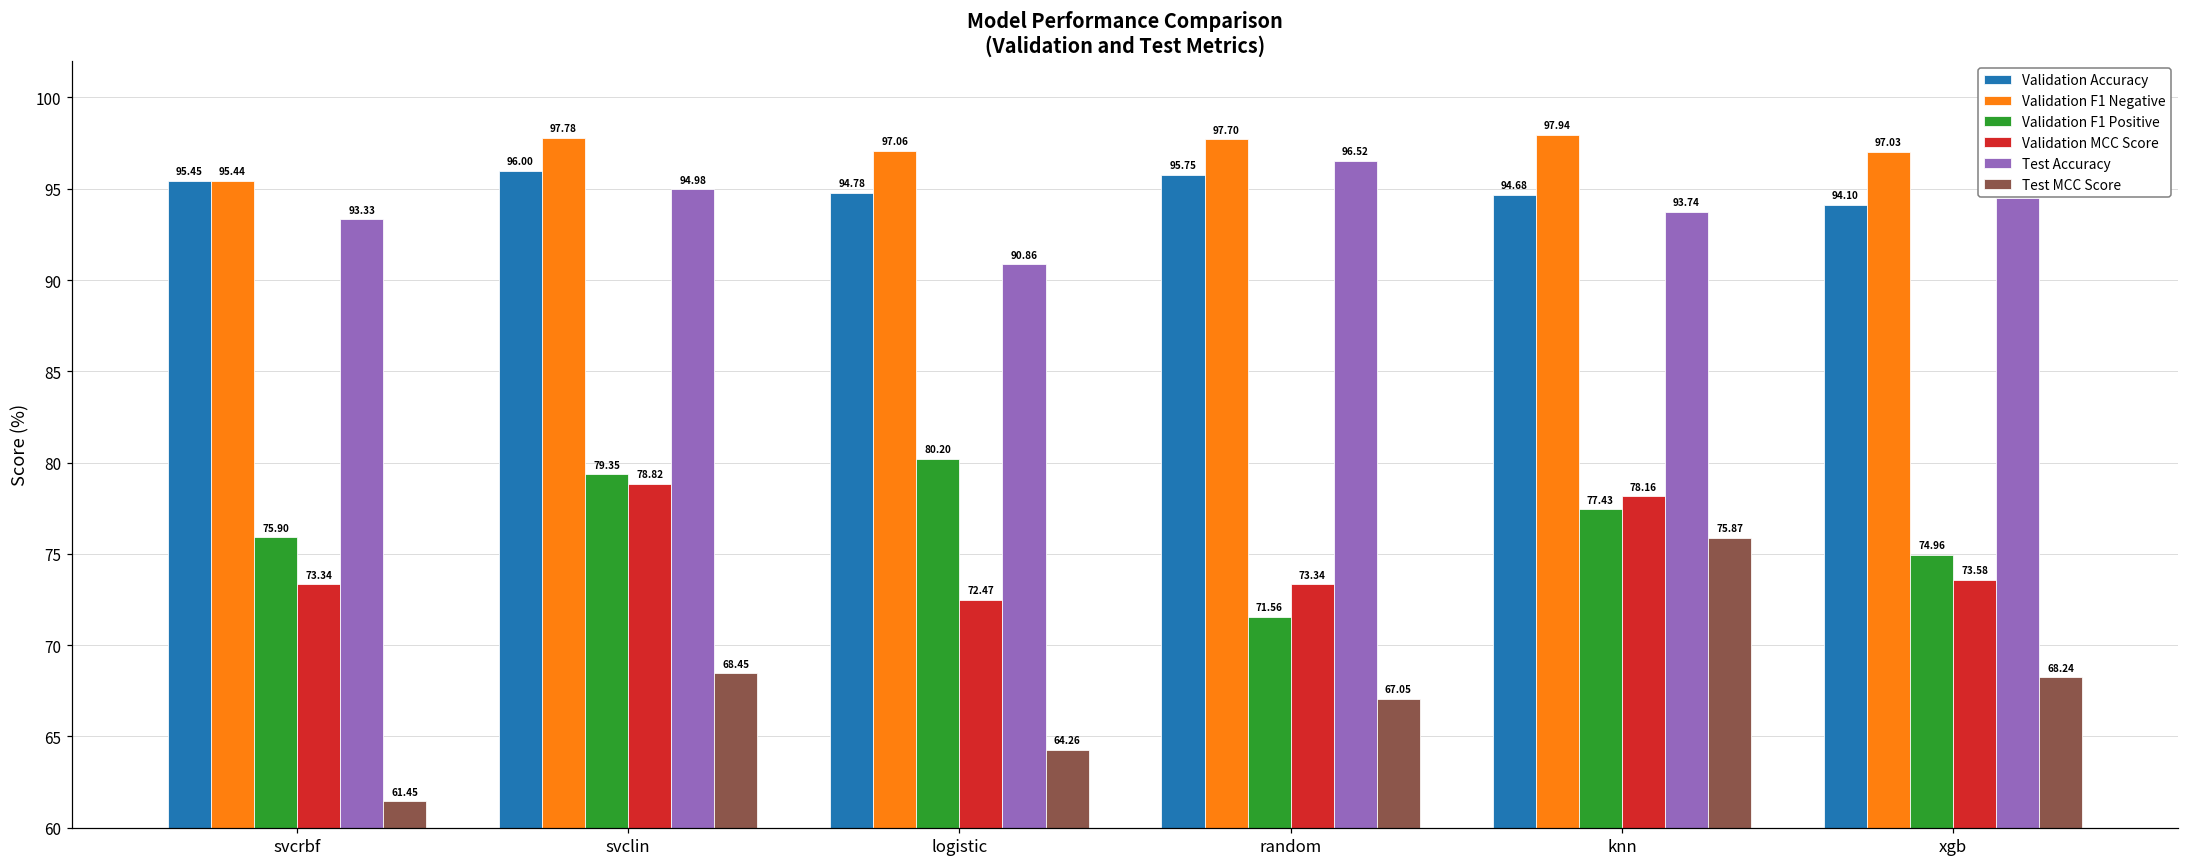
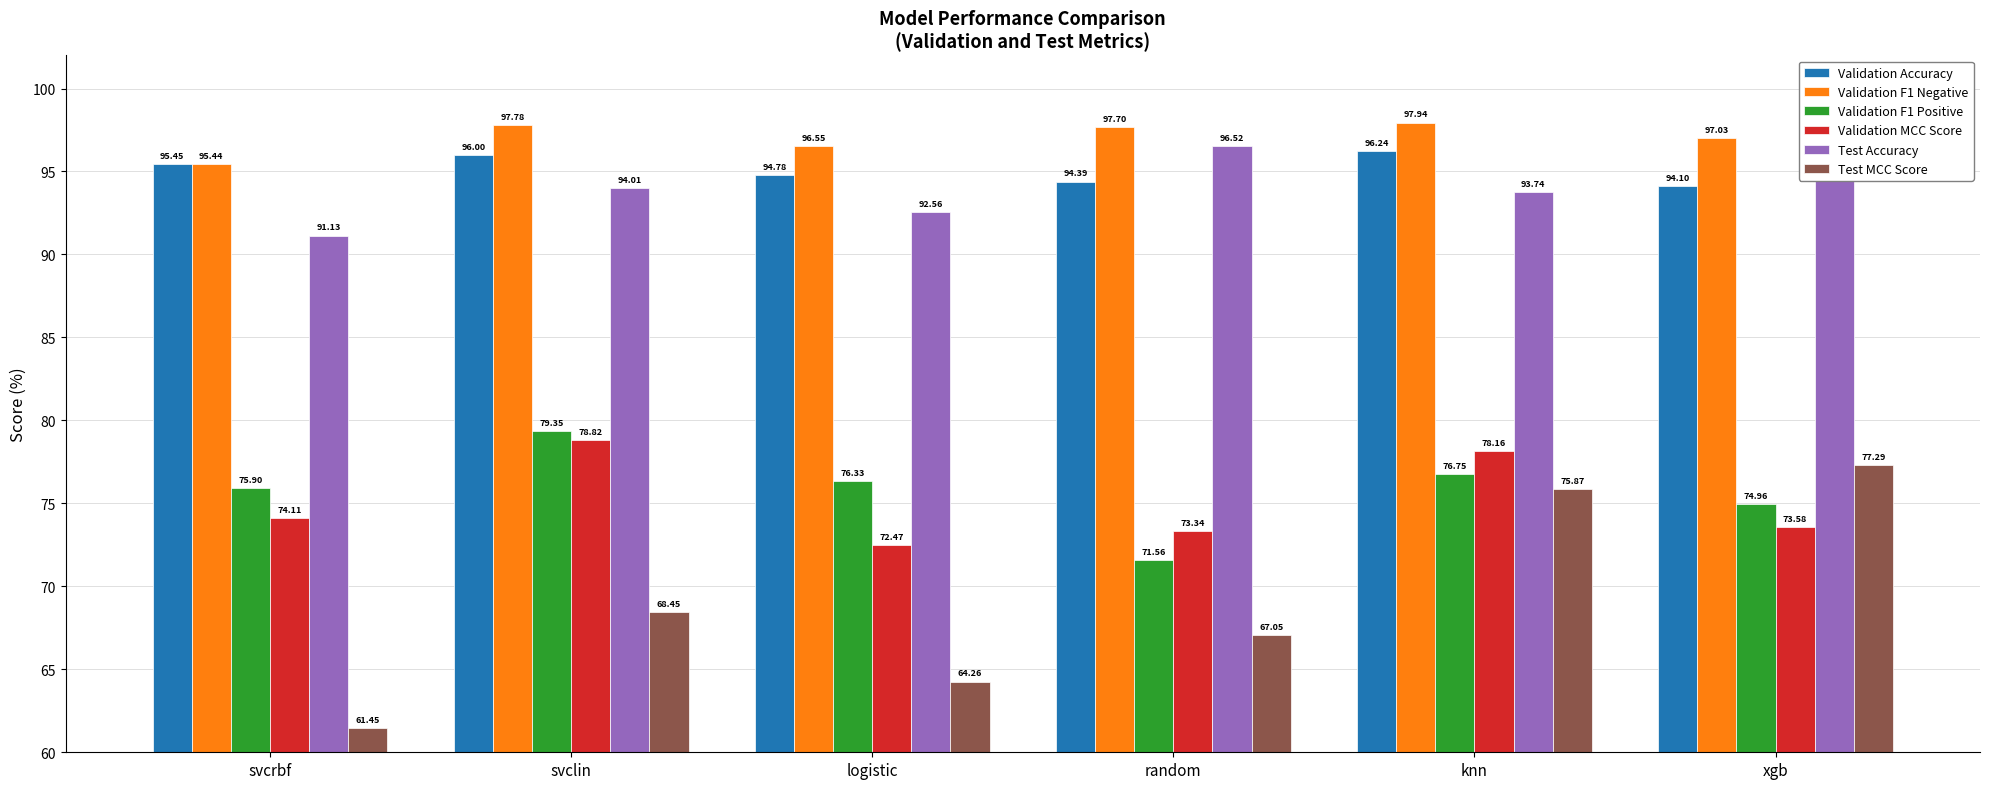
Validation MCC Score, svcrbf: 73.34 -> 74.11
Test Accuracy, svcrbf: 93.33 -> 91.13
Test Accuracy, svclin: 94.98 -> 94.01
Validation F1 Negative, logistic: 97.06 -> 96.55
Validation F1 Positive, logistic: 80.20 -> 76.33
Test Accuracy, logistic: 90.86 -> 92.56
Validation Accuracy, random: 95.75 -> 94.39
Validation Accuracy, knn: 94.68 -> 96.24
Validation F1 Positive, knn: 77.43 -> 76.75
Test MCC Score, xgb: 68.24 -> 77.29
